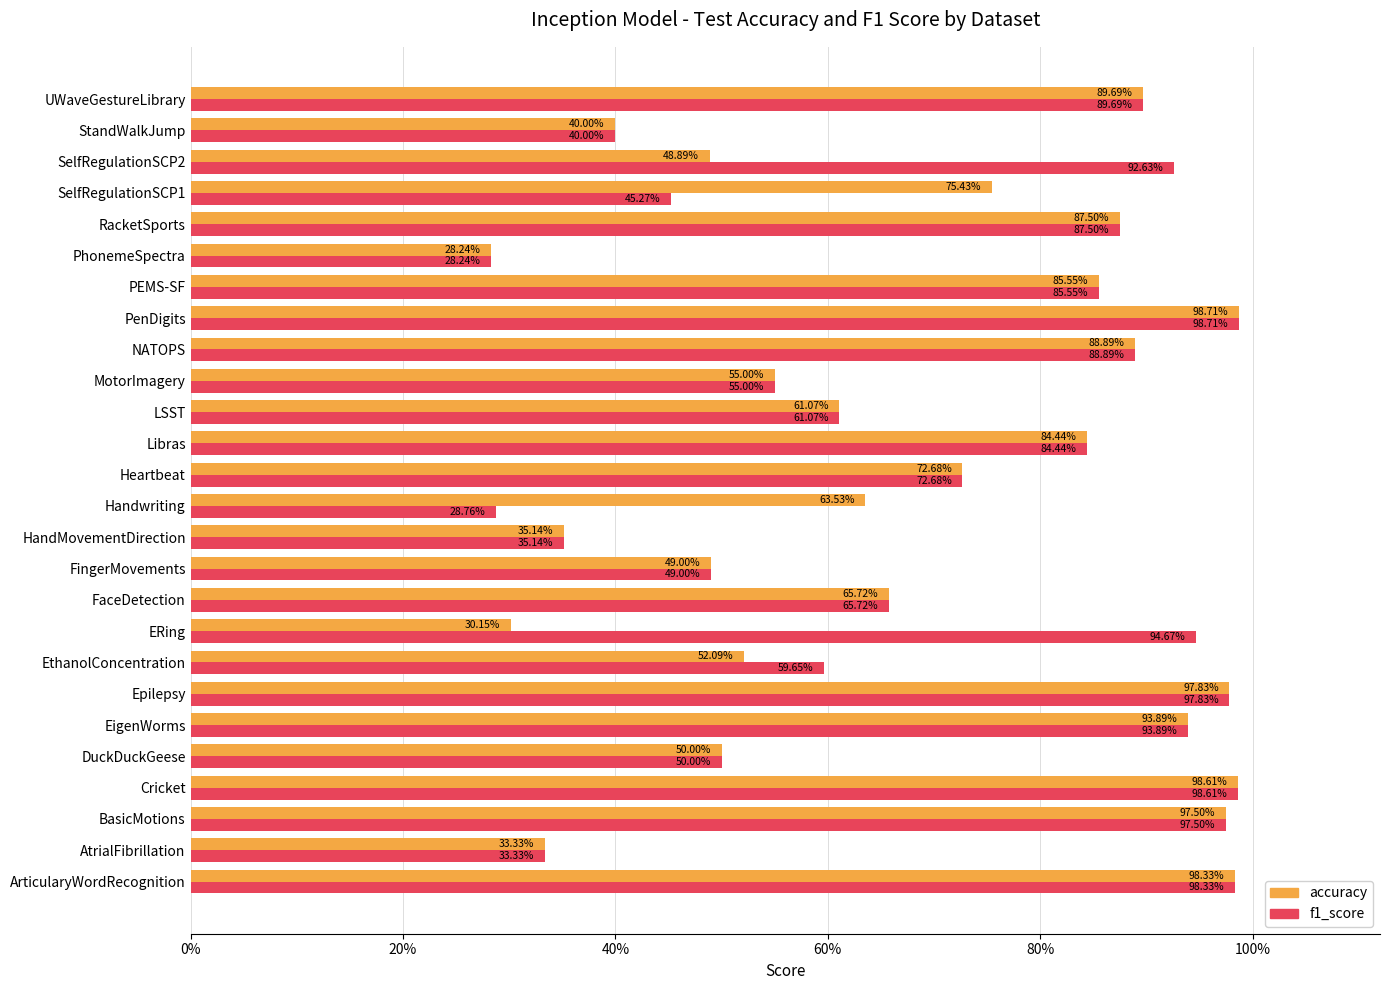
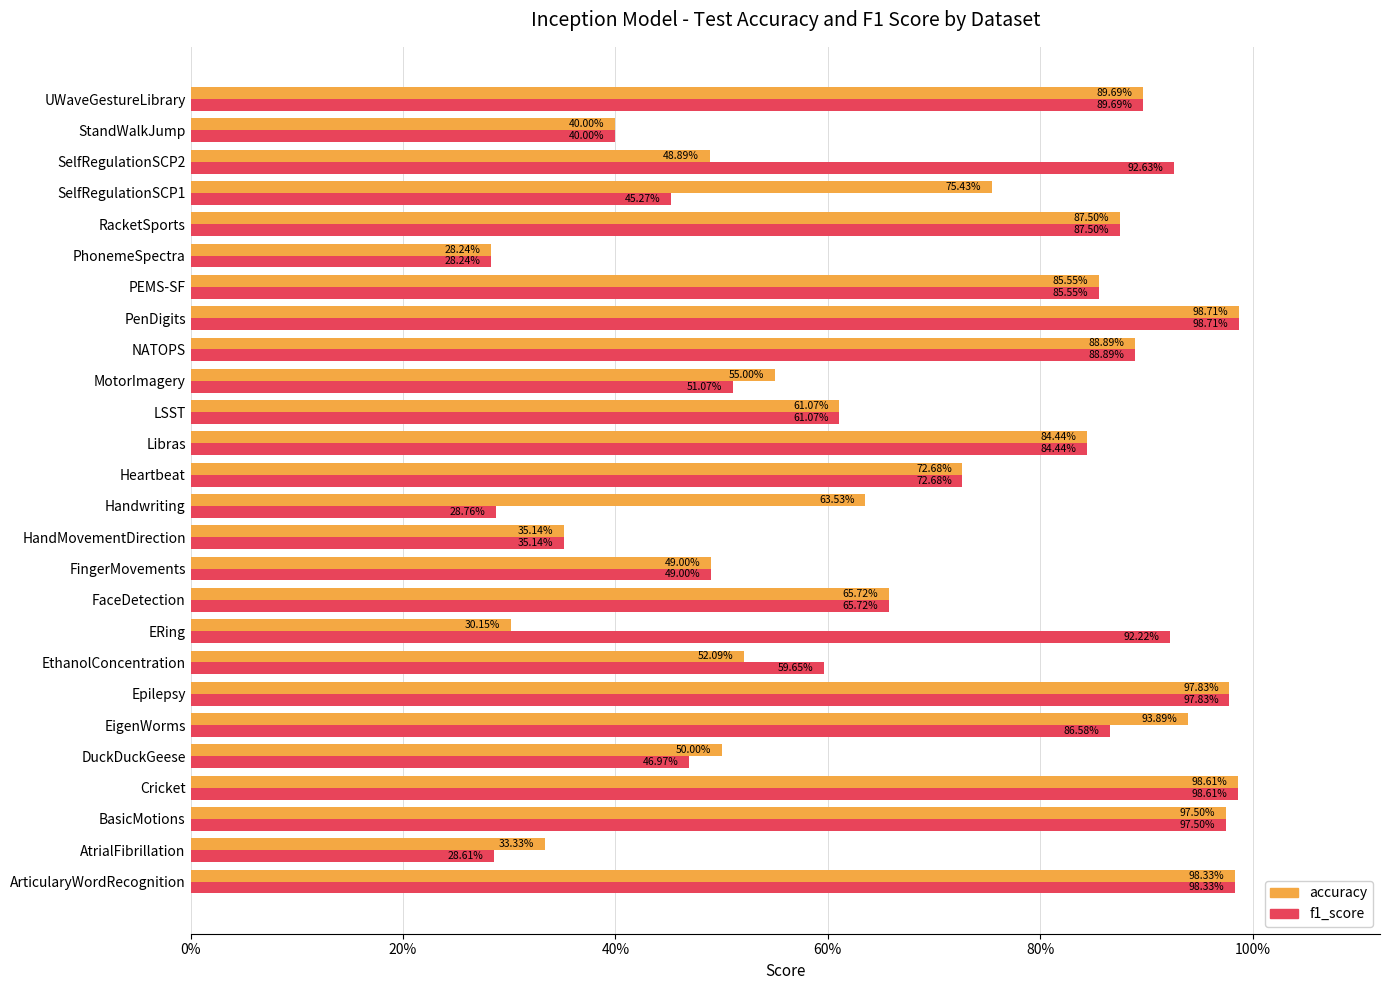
f1_score, MotorImagery: 55.00% -> 51.07%
f1_score, ERing: 94.67% -> 92.22%
f1_score, EigenWorms: 93.89% -> 86.58%
f1_score, DuckDuckGeese: 50.00% -> 46.97%
f1_score, AtrialFibrillation: 33.33% -> 28.61%
